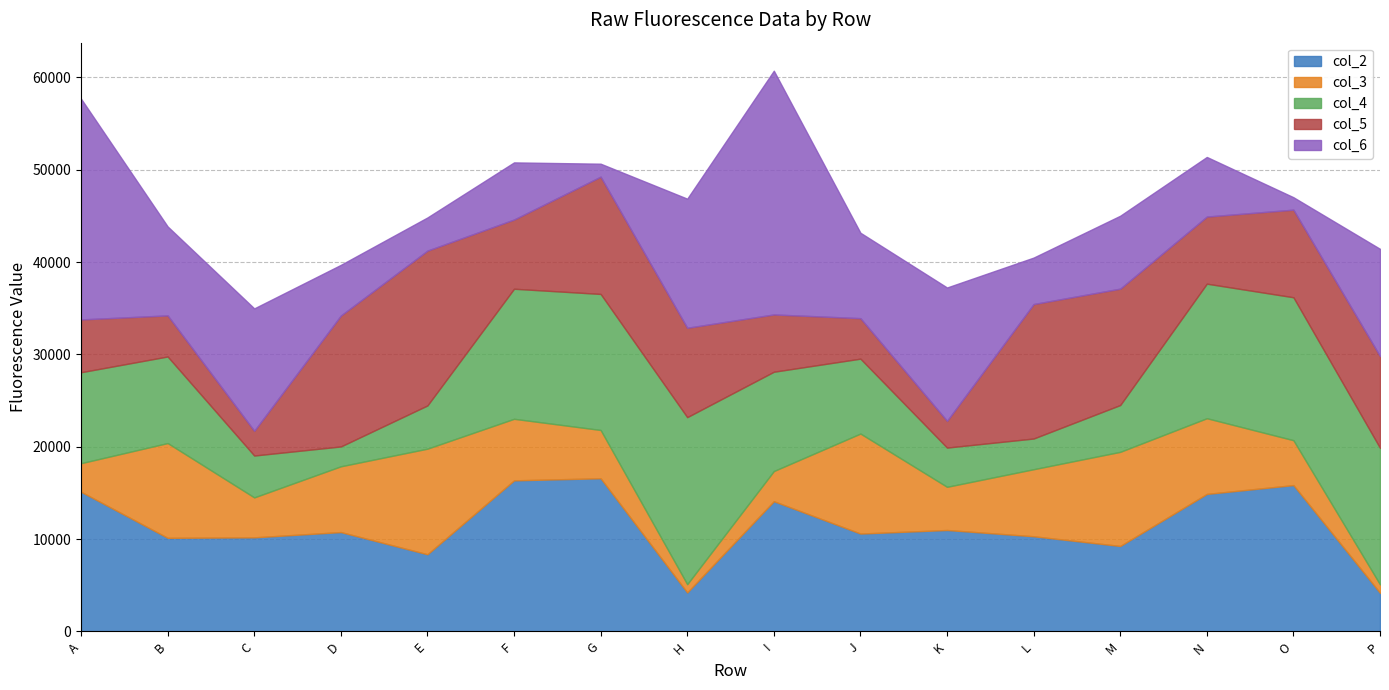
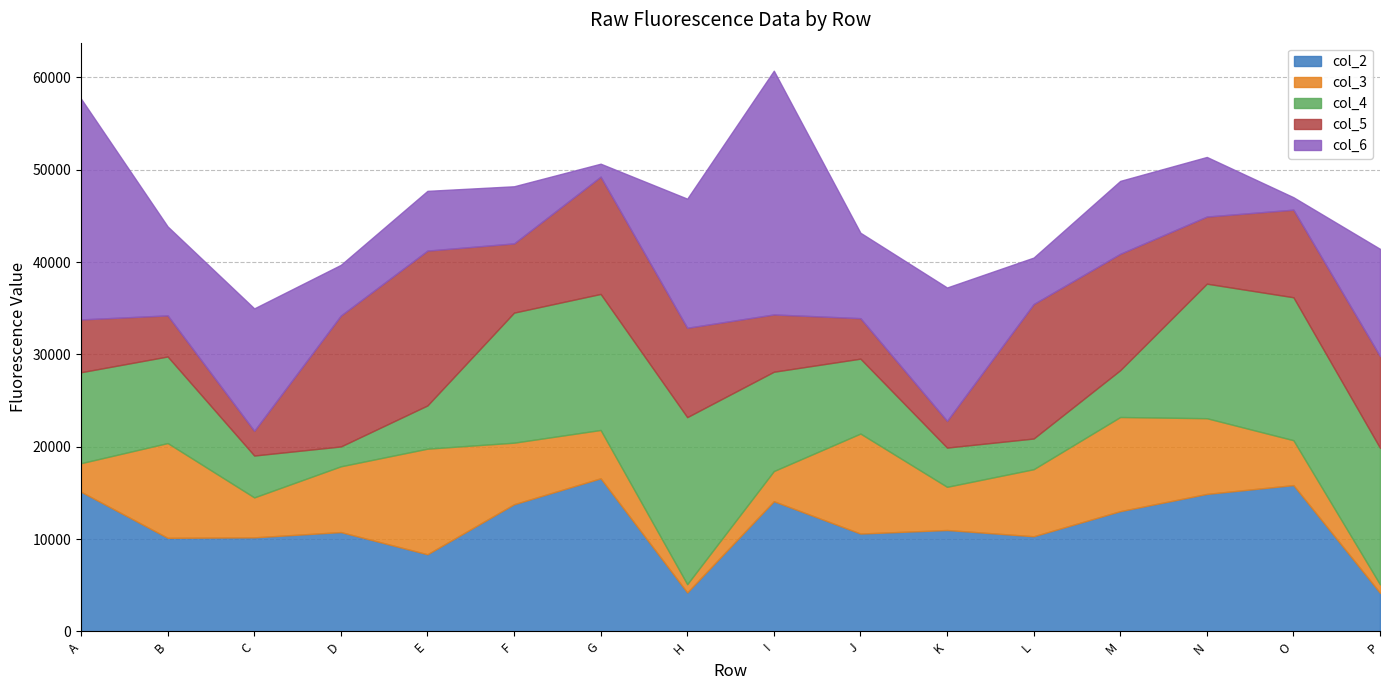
col_6, E: 4000 -> 6000
col_2, F: 16000 -> 14000
col_2, M: 9000 -> 13000
